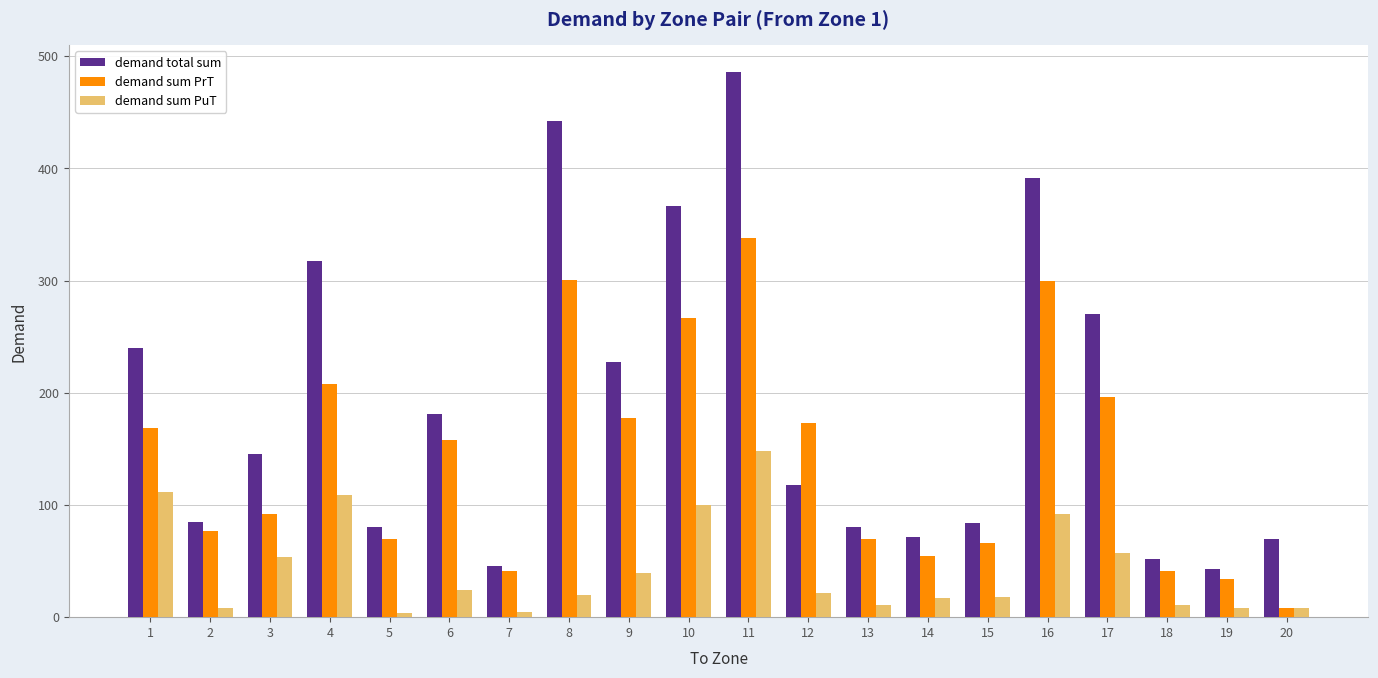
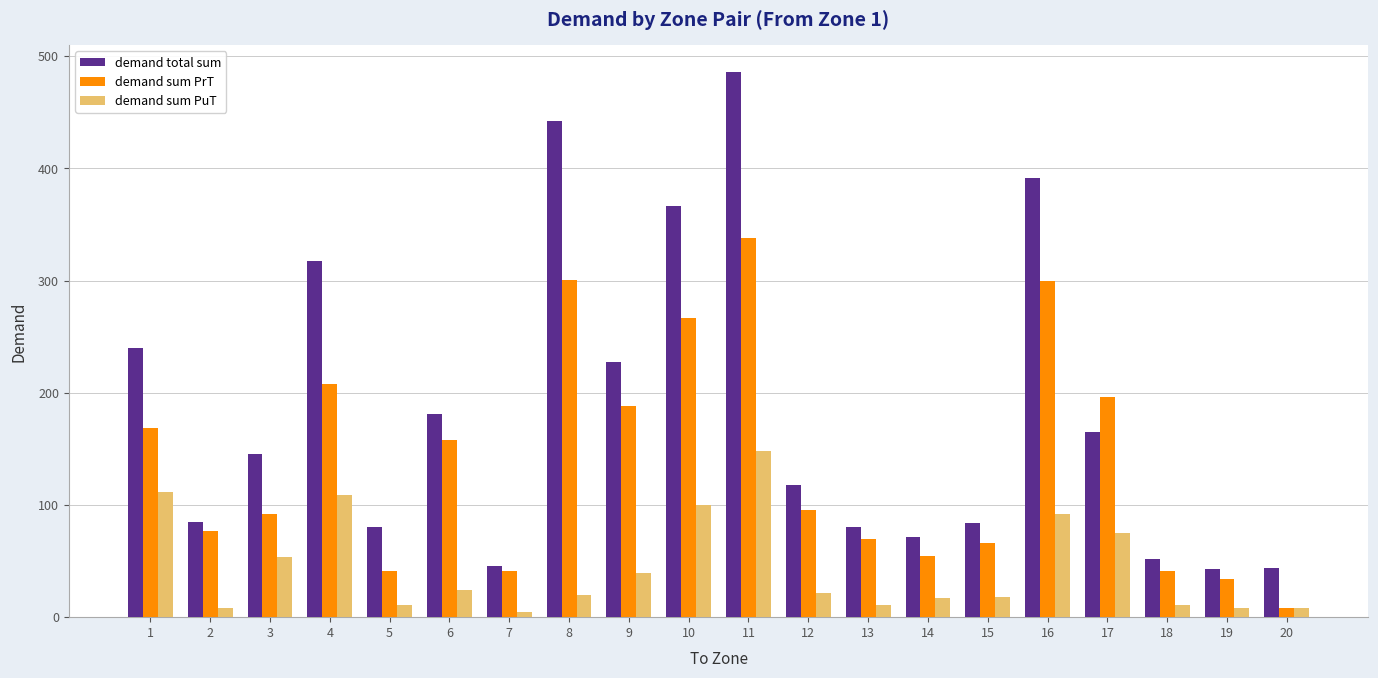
demand sum PrT, 5: 69 -> 41
demand sum PuT, 5: 4 -> 11
demand sum PrT, 9: 177 -> 188
demand sum PrT, 12: 173 -> 96
demand total sum, 17: 270 -> 165
demand sum PuT, 17: 57 -> 75
demand total sum, 20: 70 -> 44
